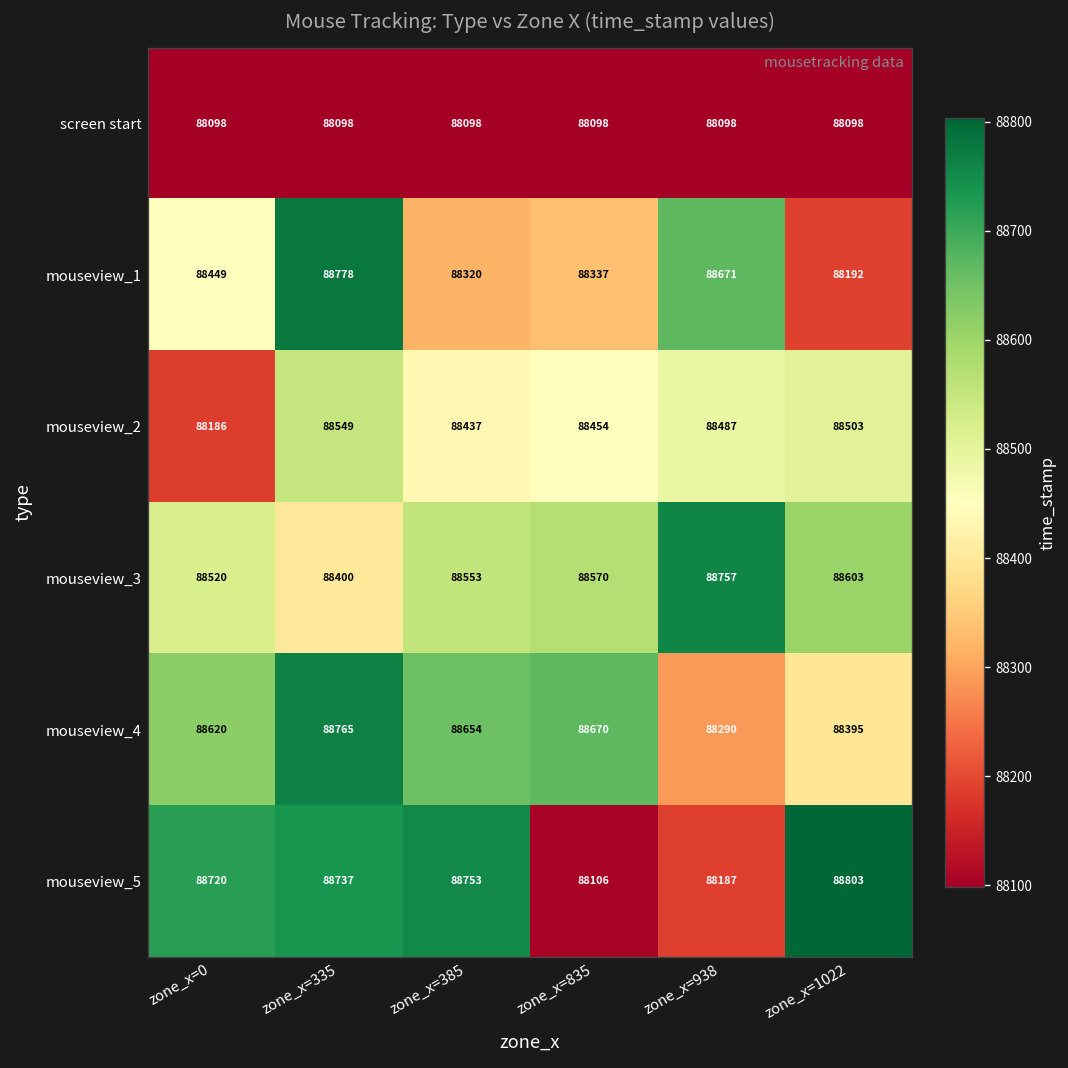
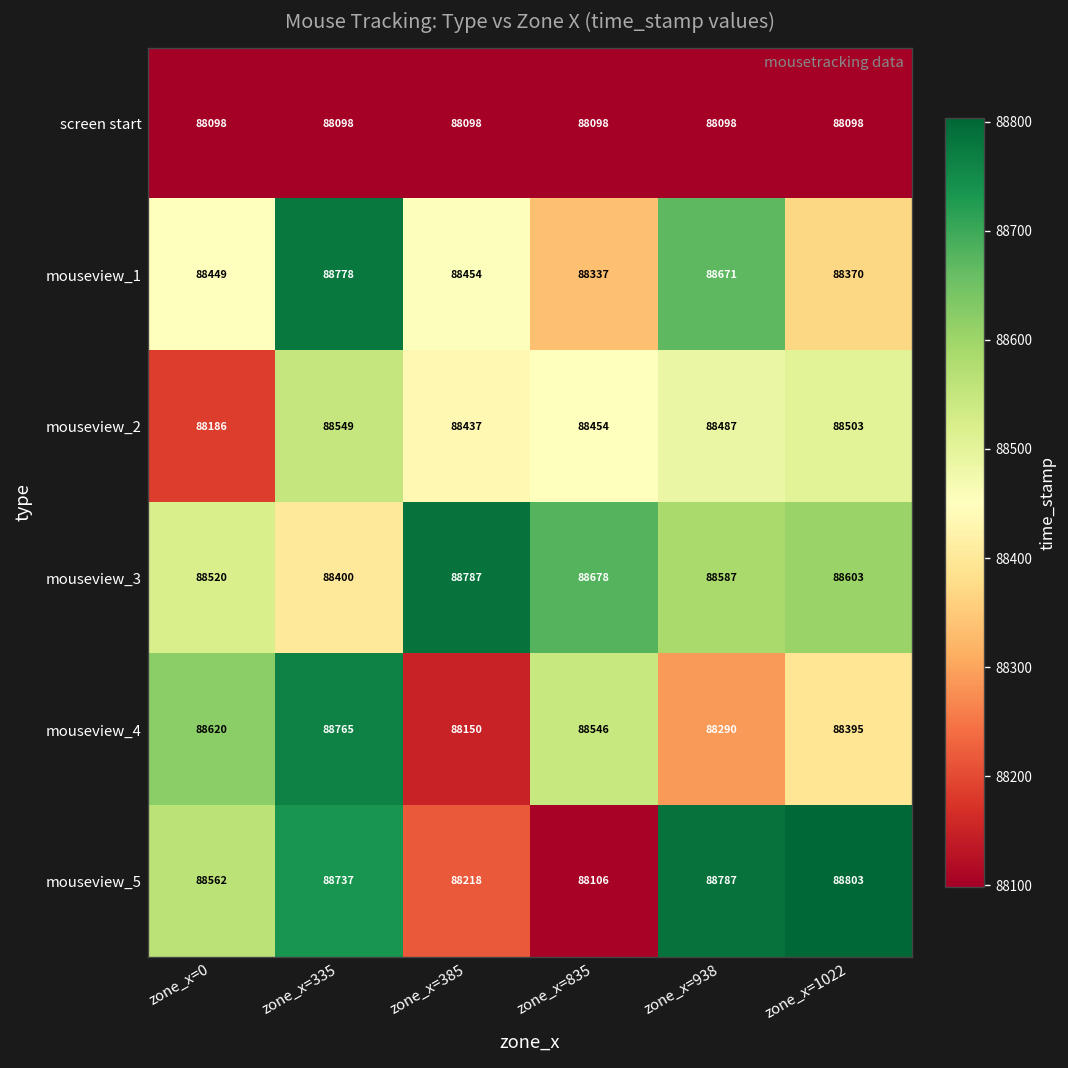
mouseview_1, zone_x=385: 88320 -> 88454
mouseview_1, zone_x=1022: 88192 -> 88370
mouseview_3, zone_x=385: 88553 -> 88787
mouseview_3, zone_x=835: 88570 -> 88678
mouseview_3, zone_x=938: 88757 -> 88587
mouseview_4, zone_x=385: 88654 -> 88150
mouseview_4, zone_x=835: 88670 -> 88546
mouseview_5, zone_x=0: 88720 -> 88562
mouseview_5, zone_x=385: 88753 -> 88218
mouseview_5, zone_x=938: 88187 -> 88787
